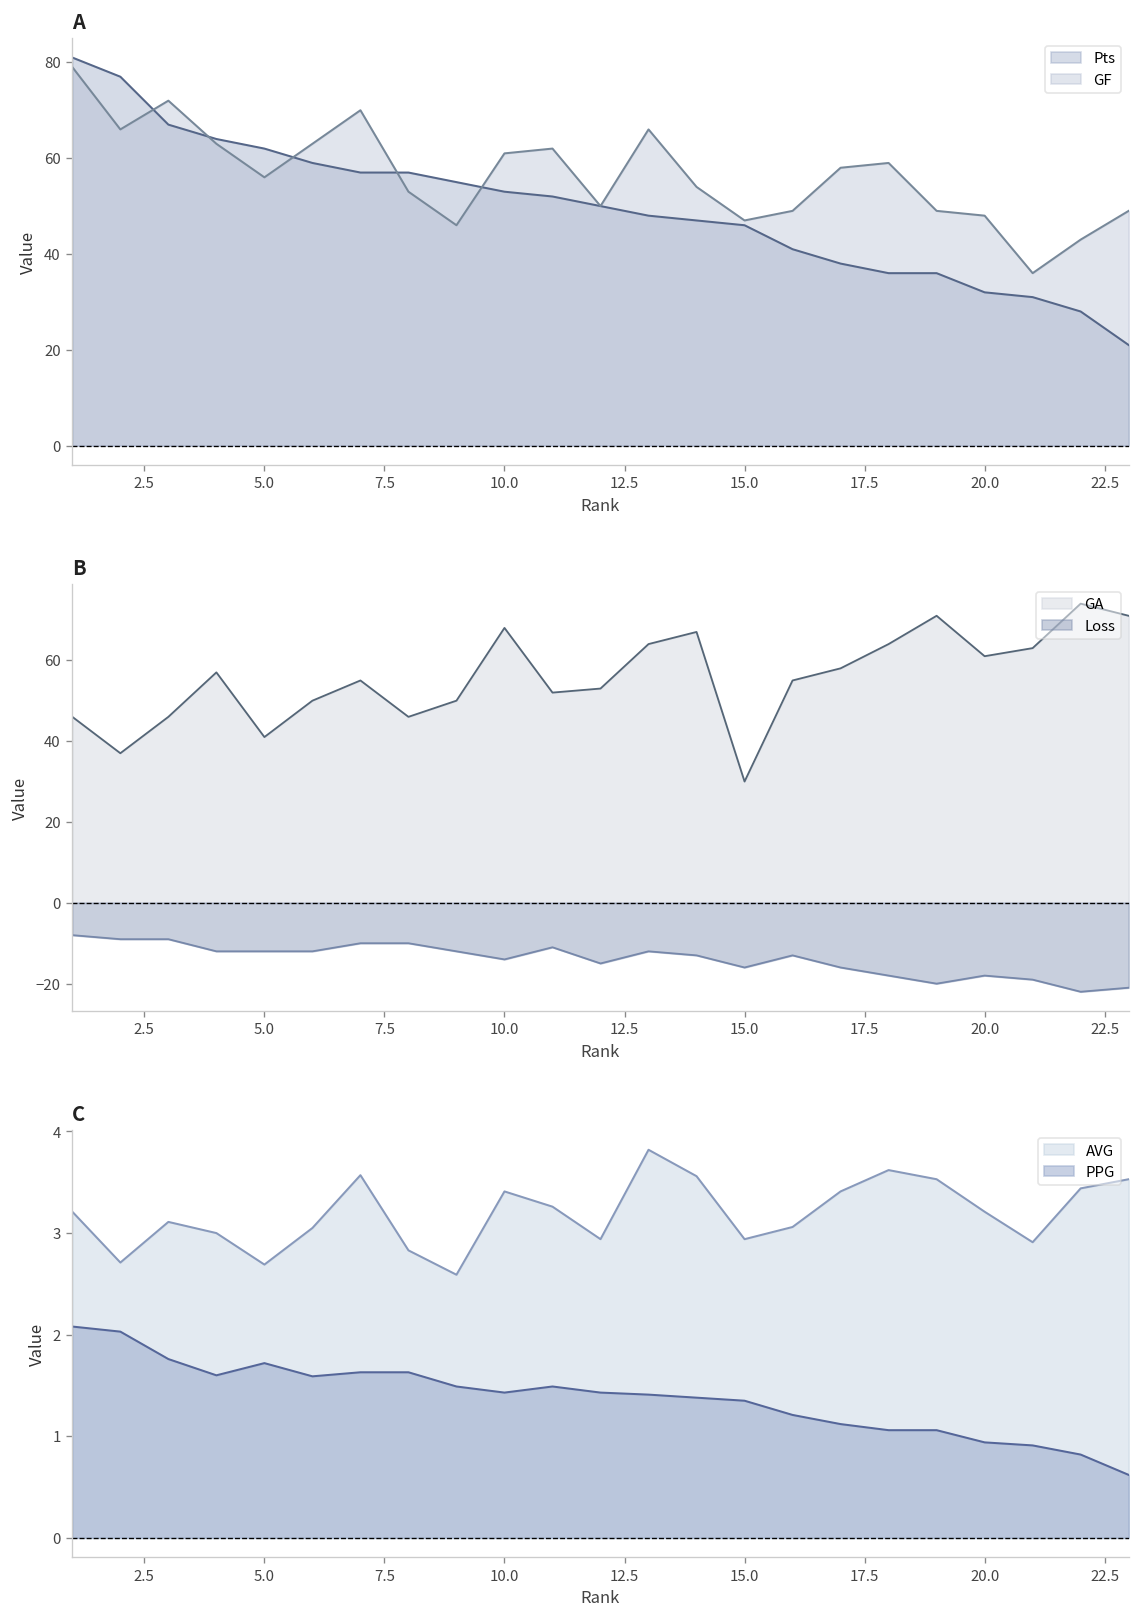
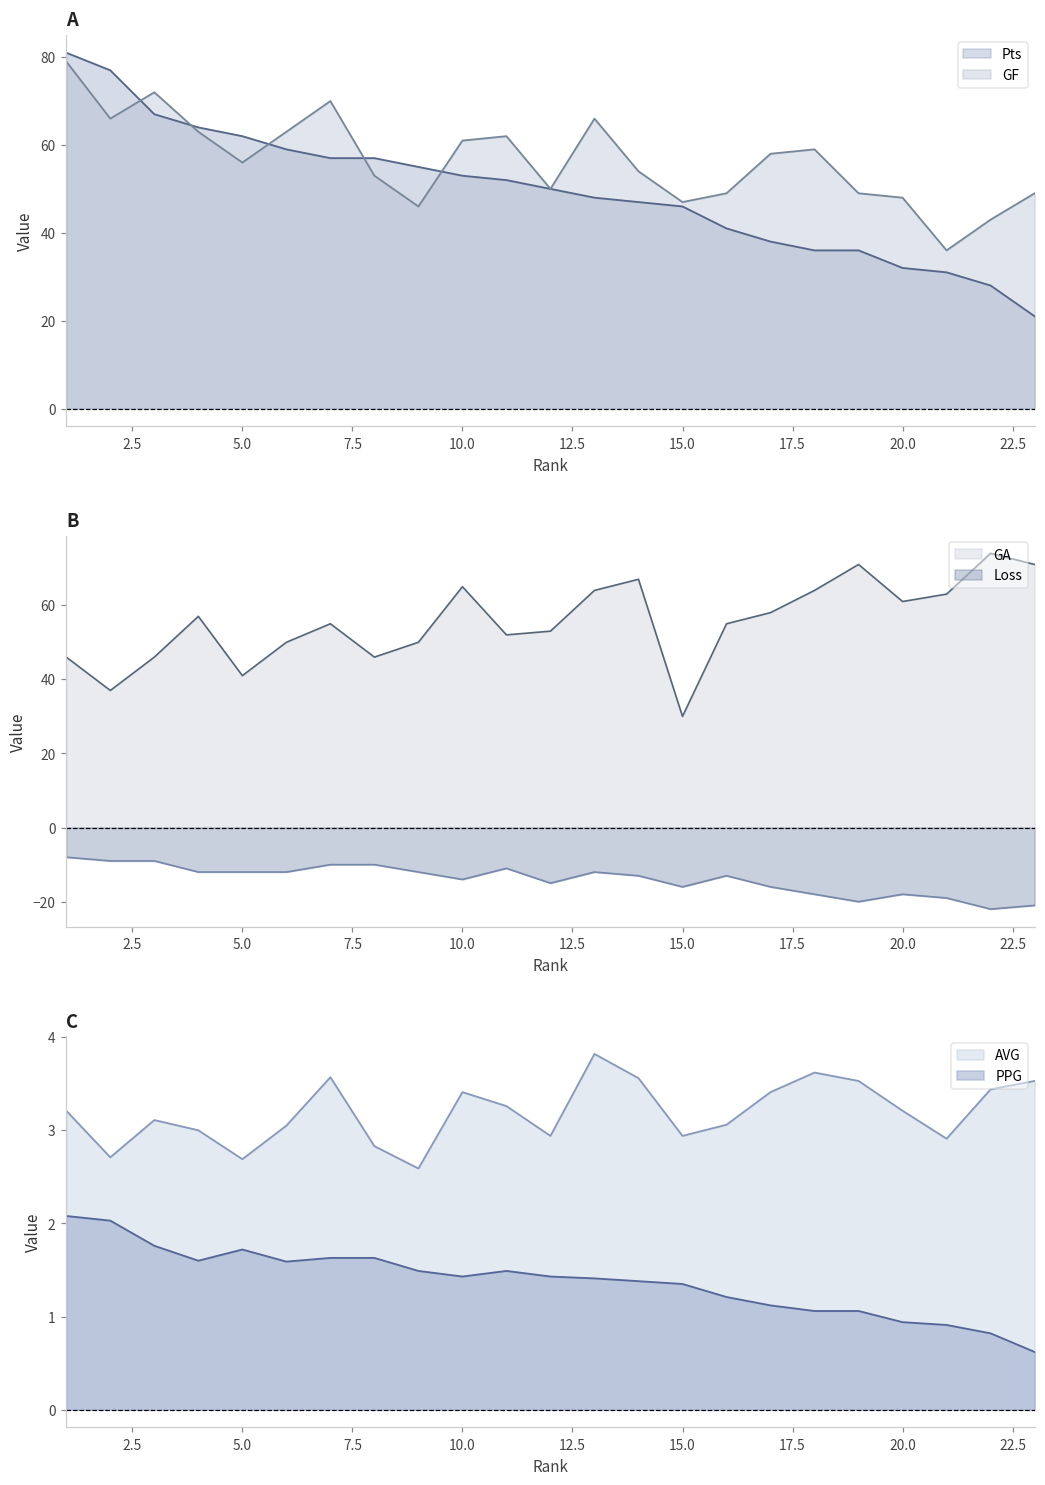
B, GA, 10.0: 68 -> 65
